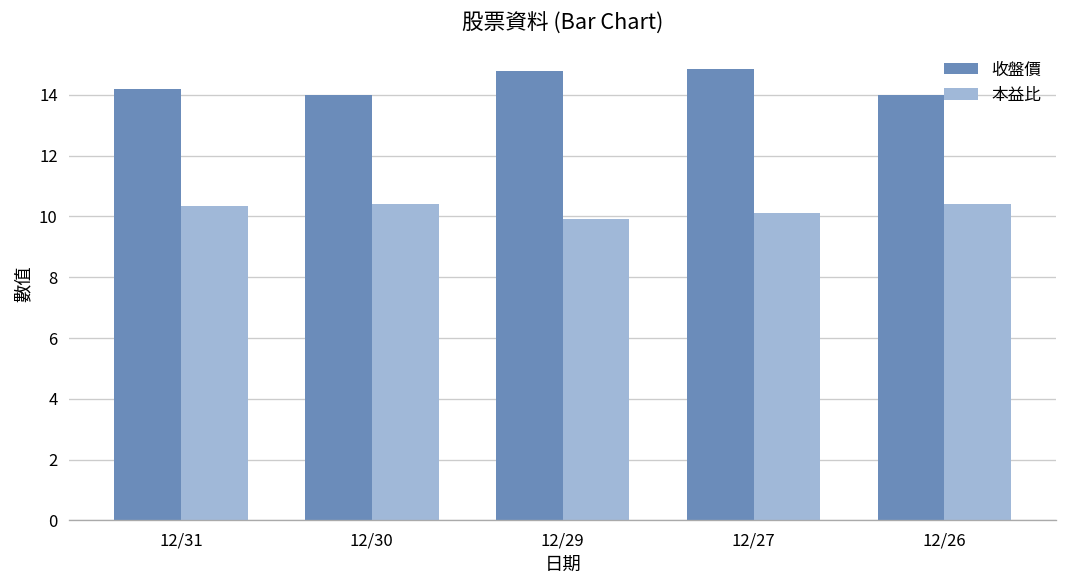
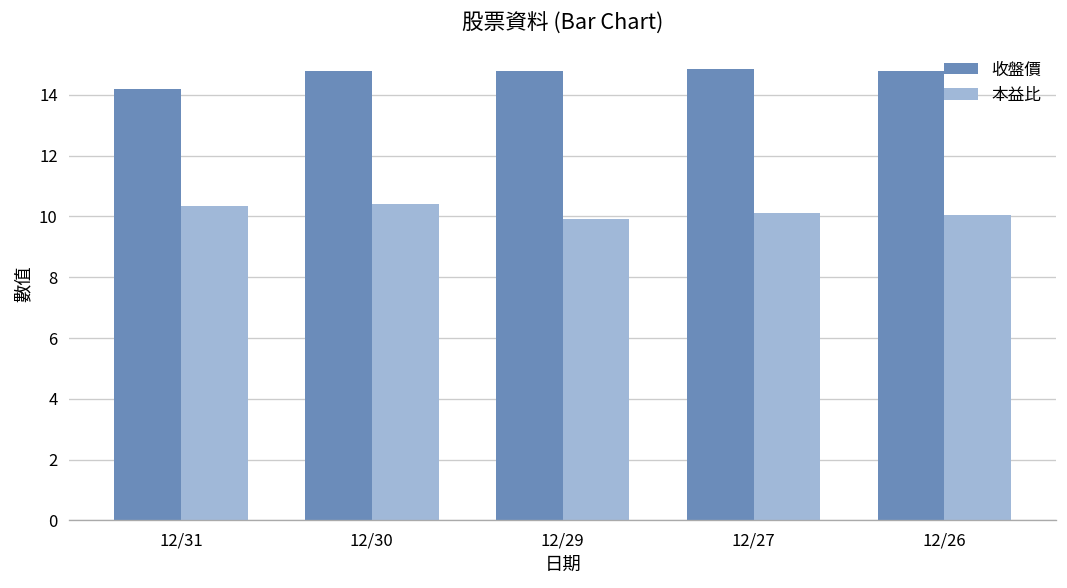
收盤價, 12/30: 14.0 -> 14.8
收盤價, 12/26: 14.0 -> 14.8
本益比, 12/26: 10.4 -> 10.1
